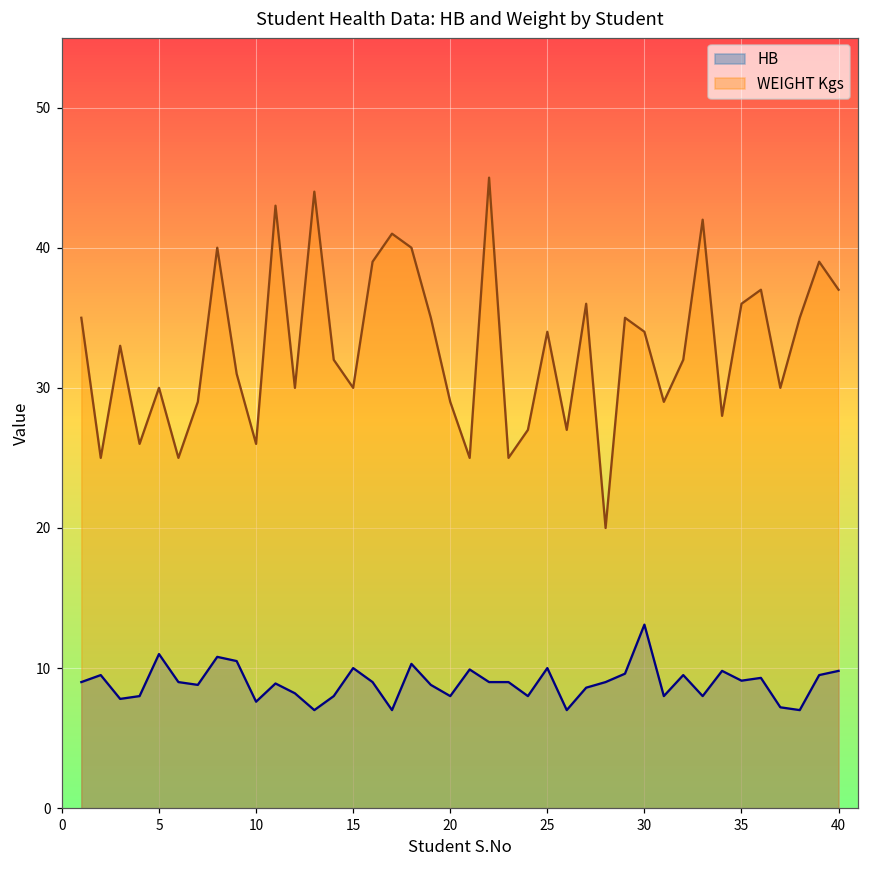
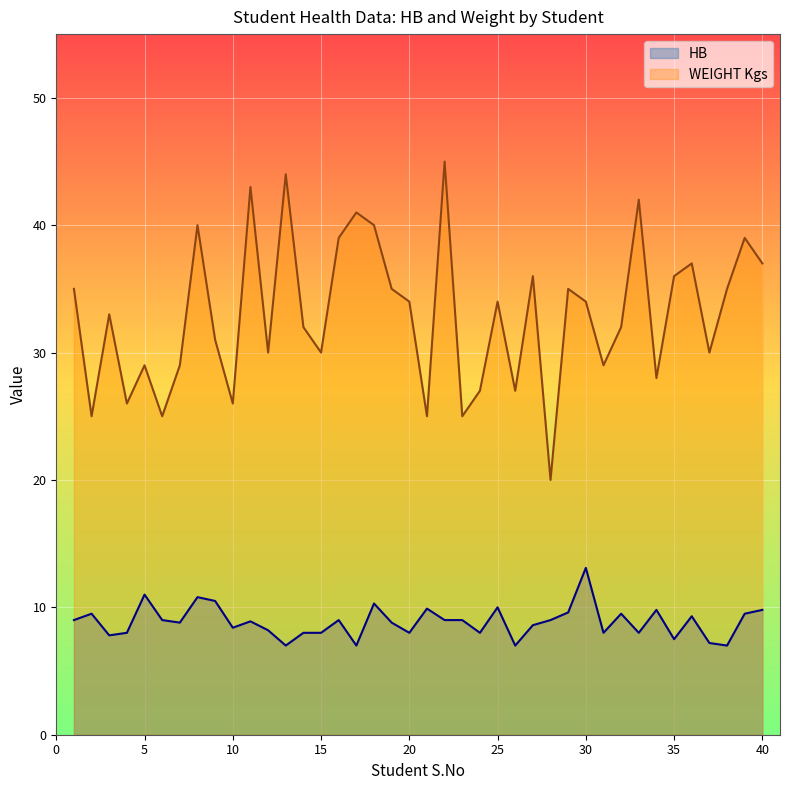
WEIGHT Kgs, 5: 30 -> 29
HB, 10: 7.6 -> 8.4
HB, 15: 10 -> 8
WEIGHT Kgs, 20: 29 -> 34
HB, 35: 9.1 -> 7.5
